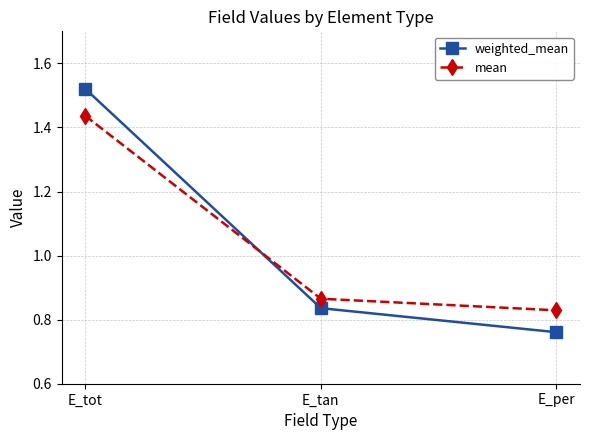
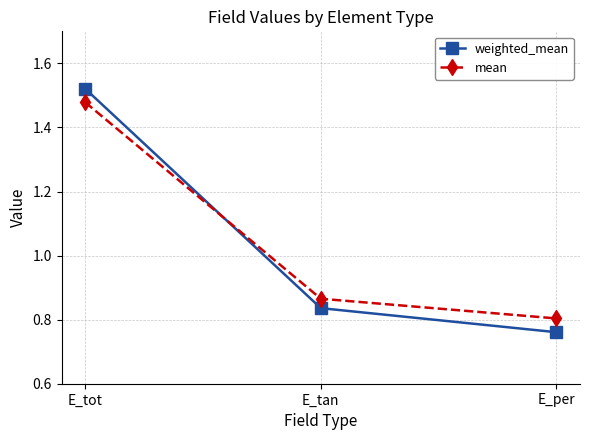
mean, E_tot: 1.44 -> 1.48
mean, E_per: 0.83 -> 0.80
